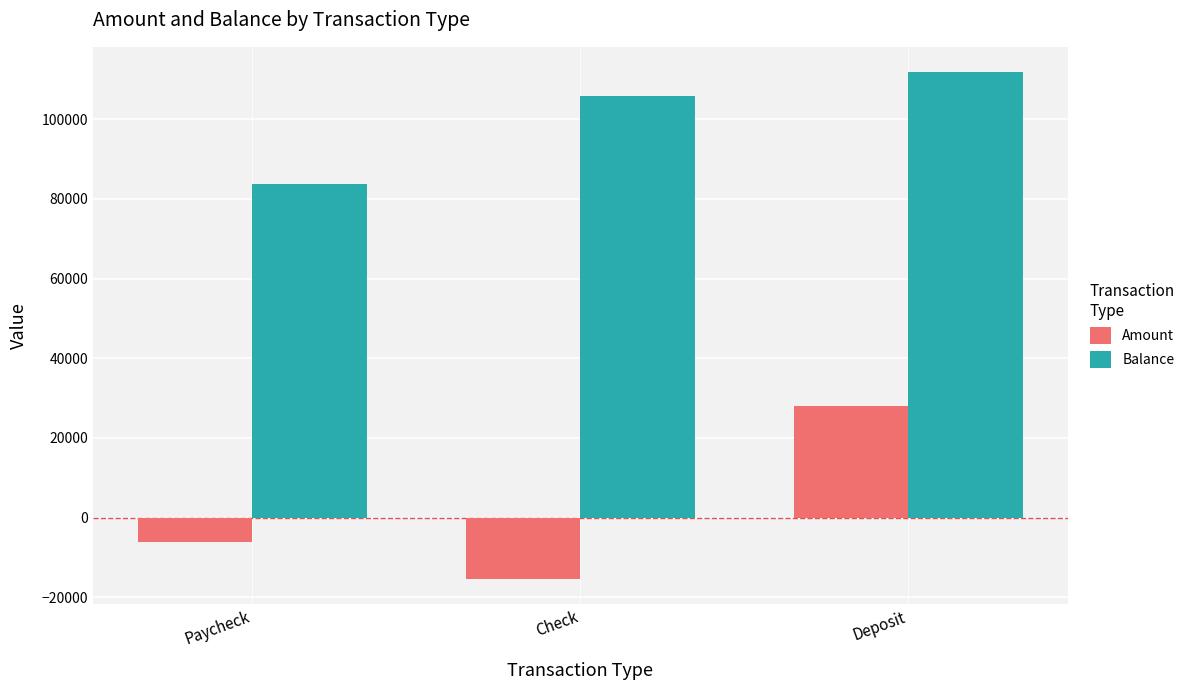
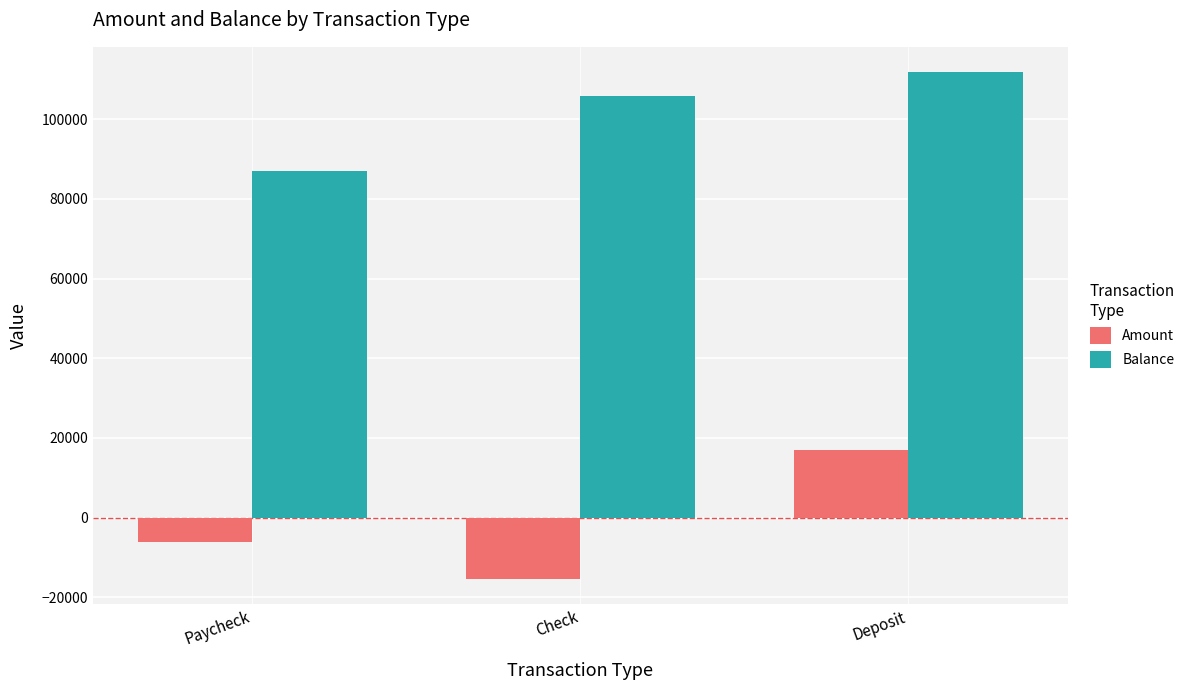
Balance, Paycheck: 84000 -> 87000
Amount, Deposit: 28000 -> 17000
